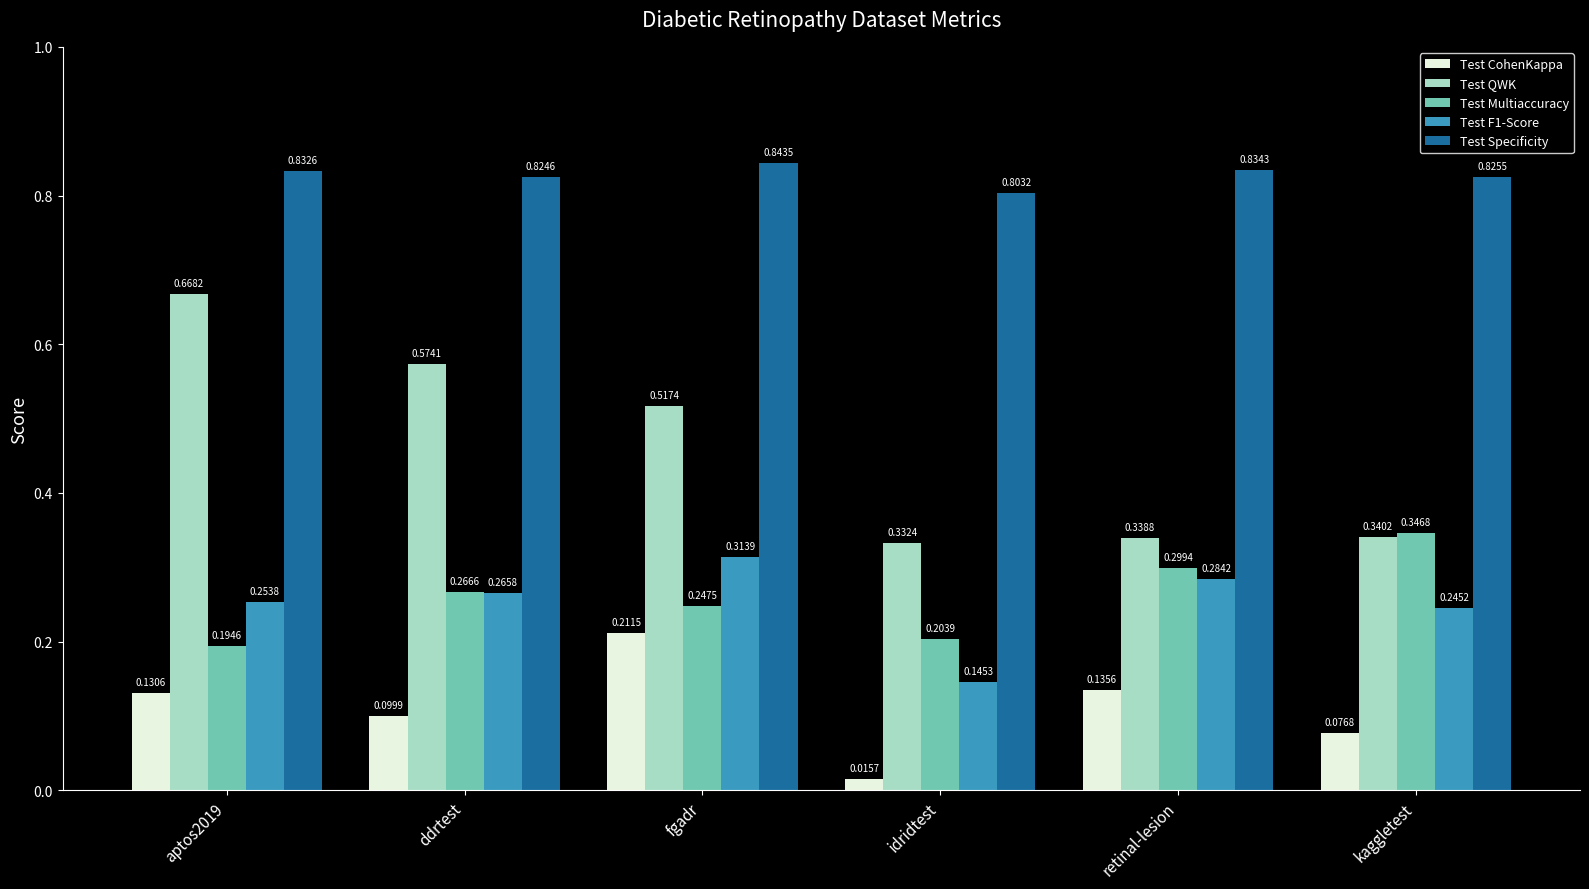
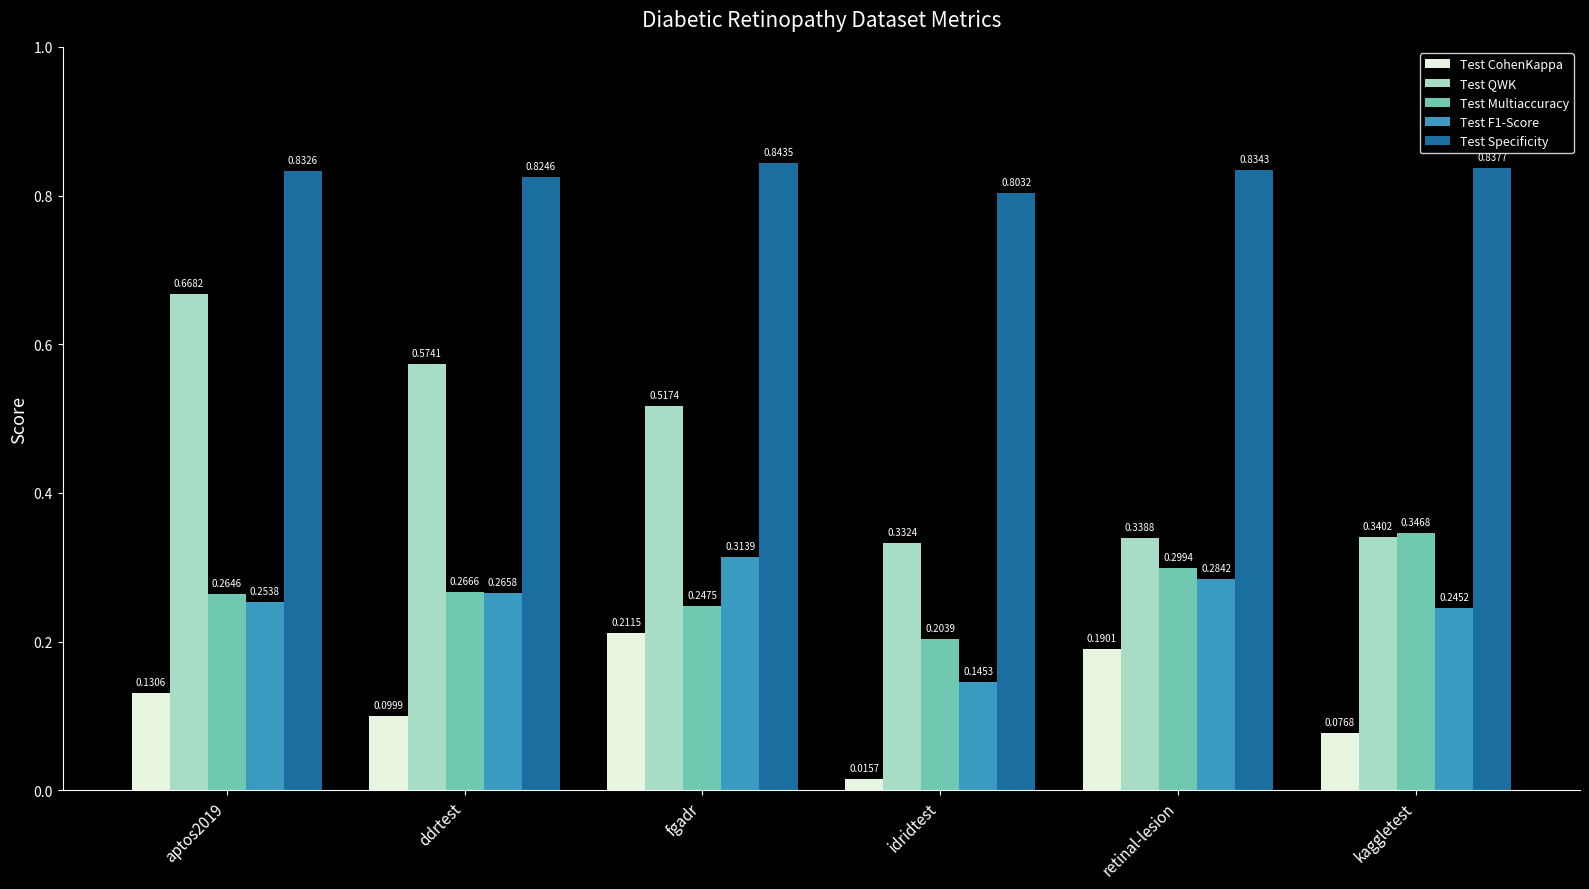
Test Multiaccuracy, aptos2019: 0.1946 -> 0.2646
Test CohenKappa, retinal-lesion: 0.1356 -> 0.1901
Test Specificity, kaggletest: 0.83 -> 0.84
